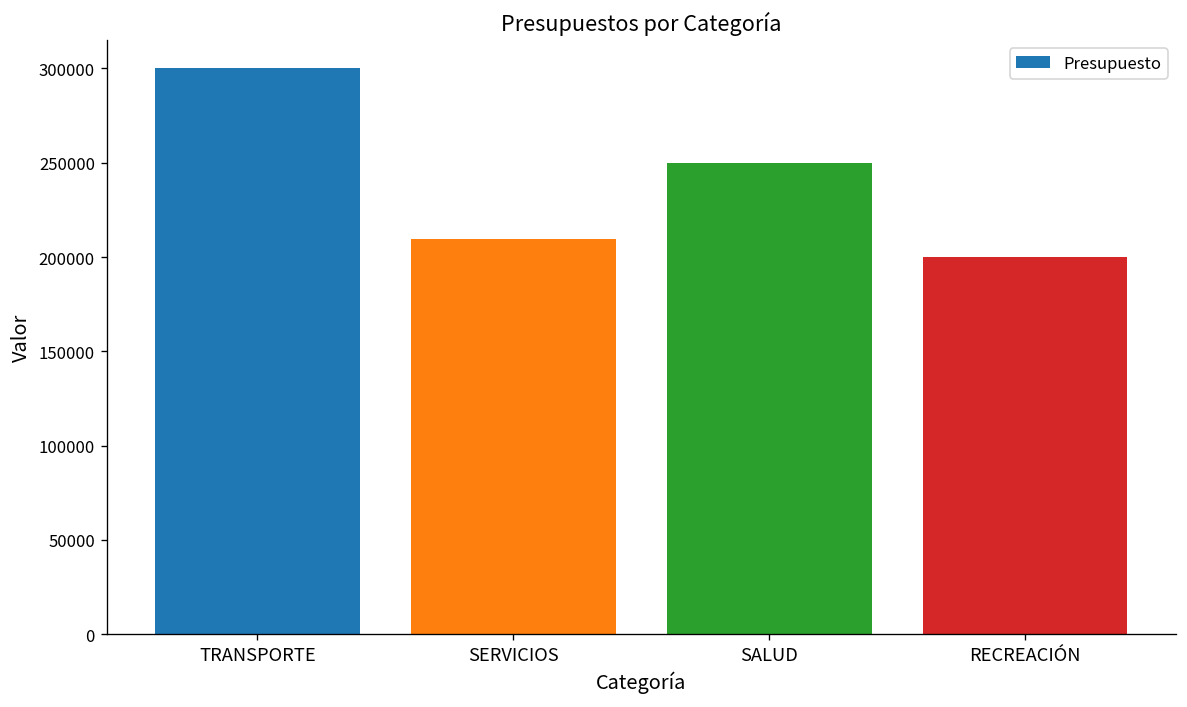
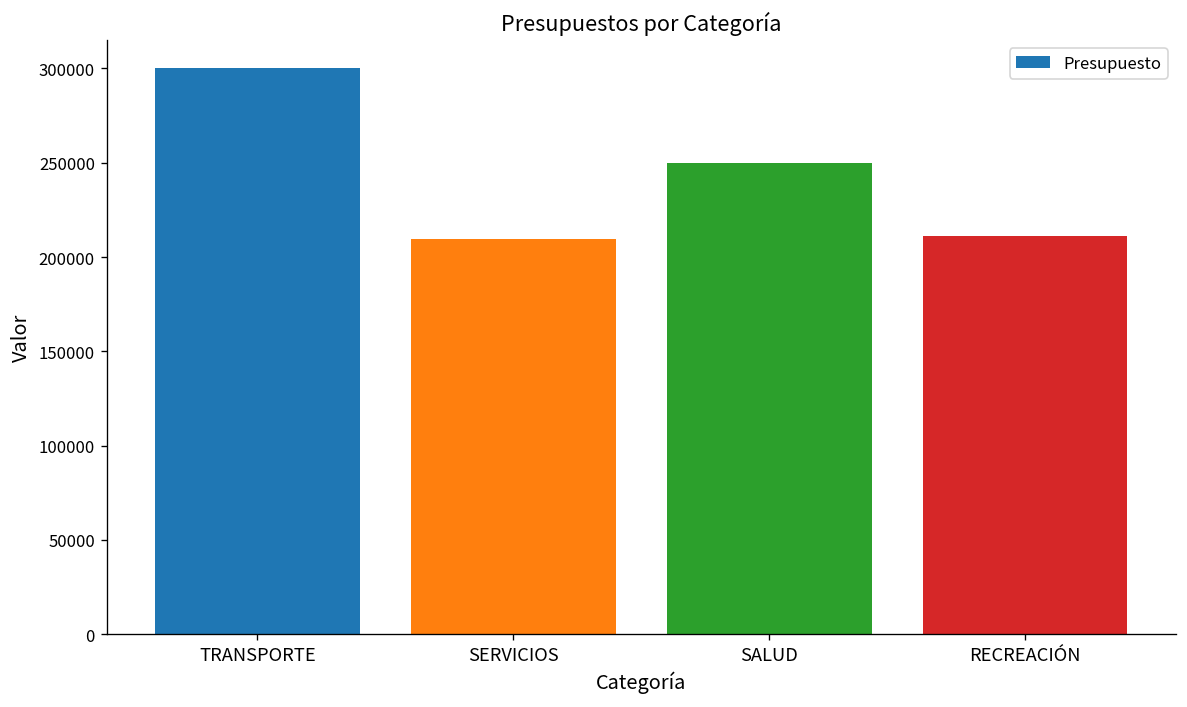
RECREACIÓN: 200000 -> 211000
